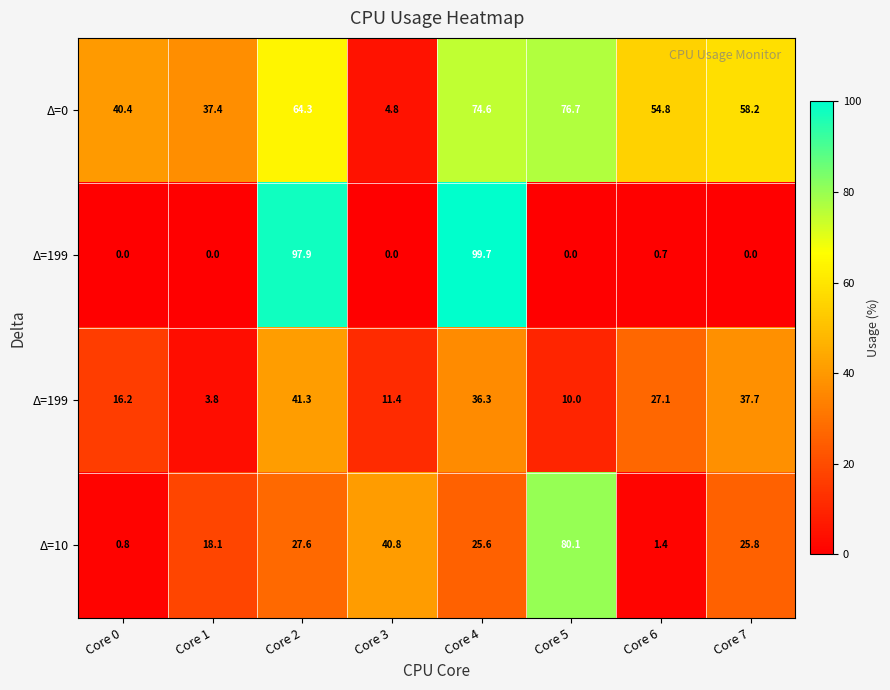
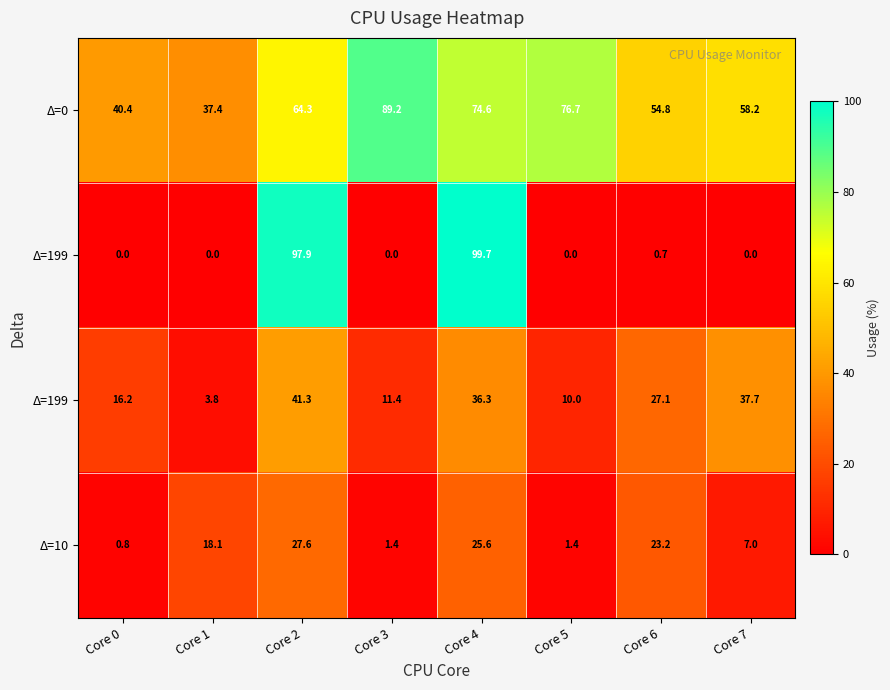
Δ=0, Core 3: 4.8 -> 89.2
Δ=10, Core 3: 40.8 -> 1.4
Δ=10, Core 5: 80.1 -> 1.4
Δ=10, Core 6: 1.4 -> 23.2
Δ=10, Core 7: 25.8 -> 7.0
